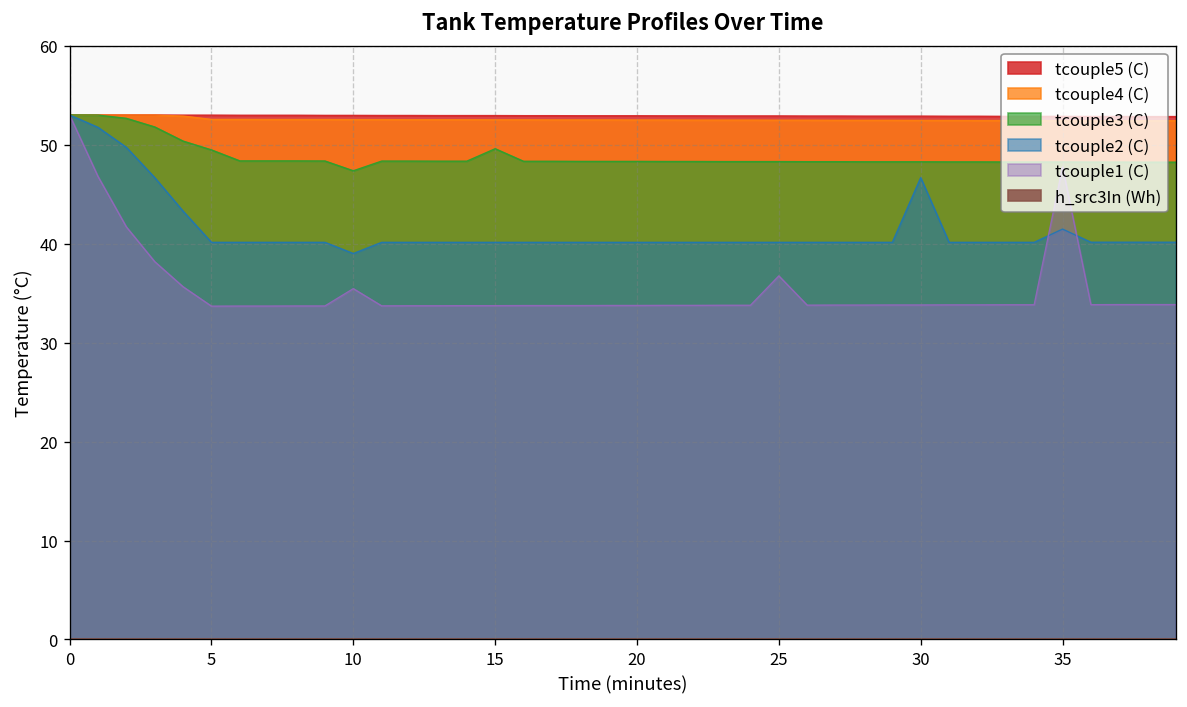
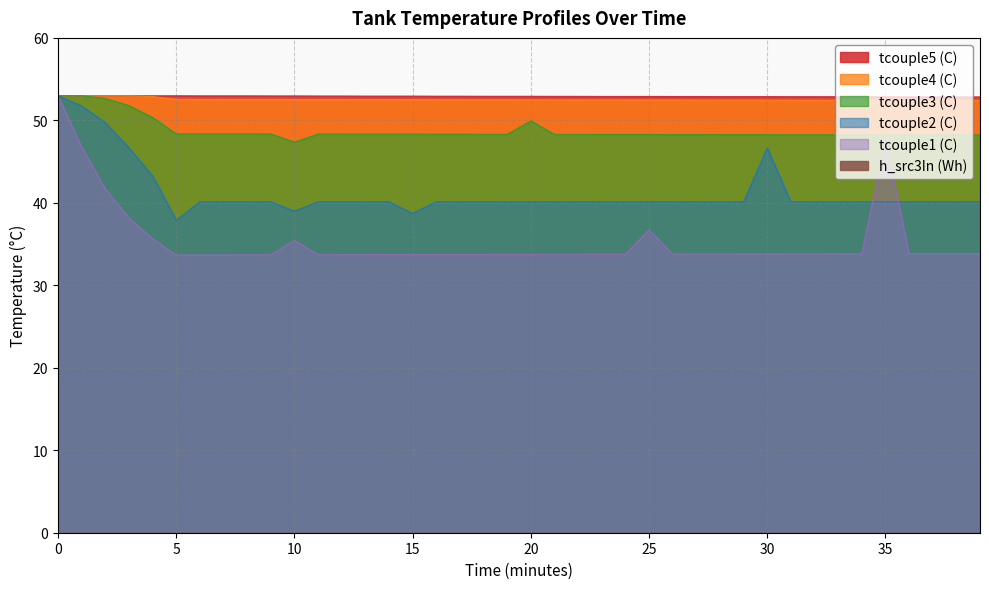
tcouple3 (C), 5: 49 -> 48
tcouple2 (C), 5: 40 -> 38
tcouple3 (C), 15: 50 -> 48
tcouple2 (C), 15: 40 -> 39
tcouple3 (C), 20: 48 -> 50
tcouple2 (C), 35: 41 -> 40
